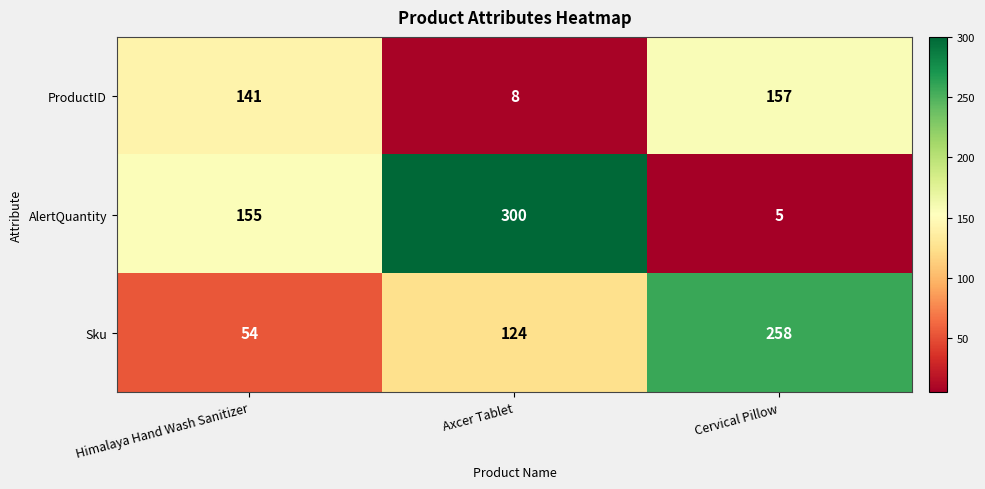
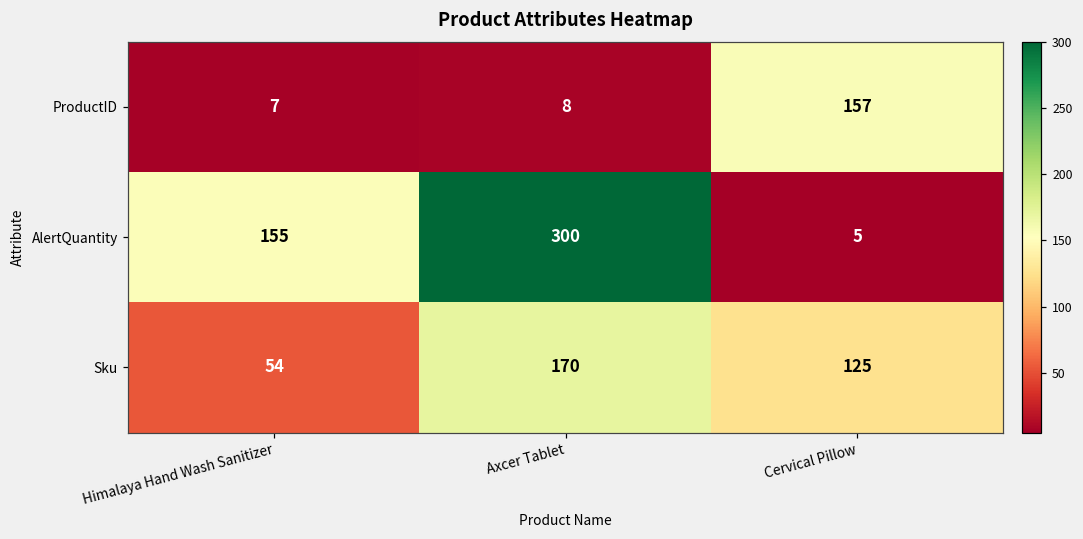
ProductID, Himalaya Hand Wash Sanitizer: 141 -> 7
Sku, Axcer Tablet: 124 -> 170
Sku, Cervical Pillow: 258 -> 125
